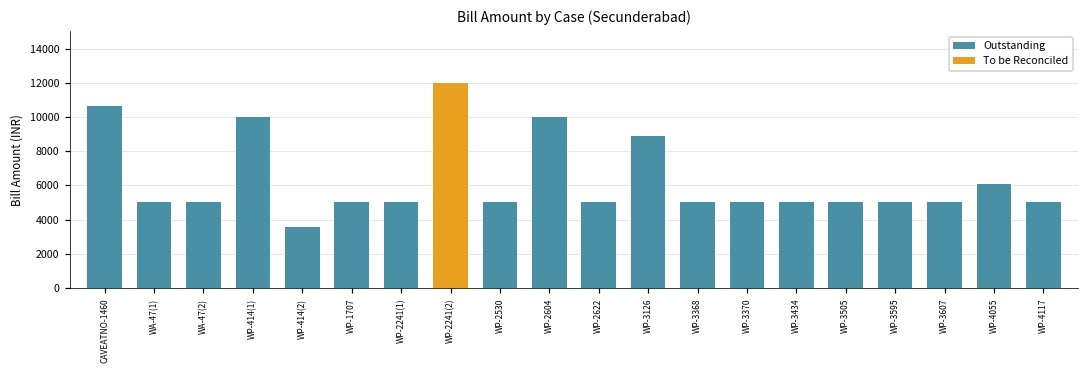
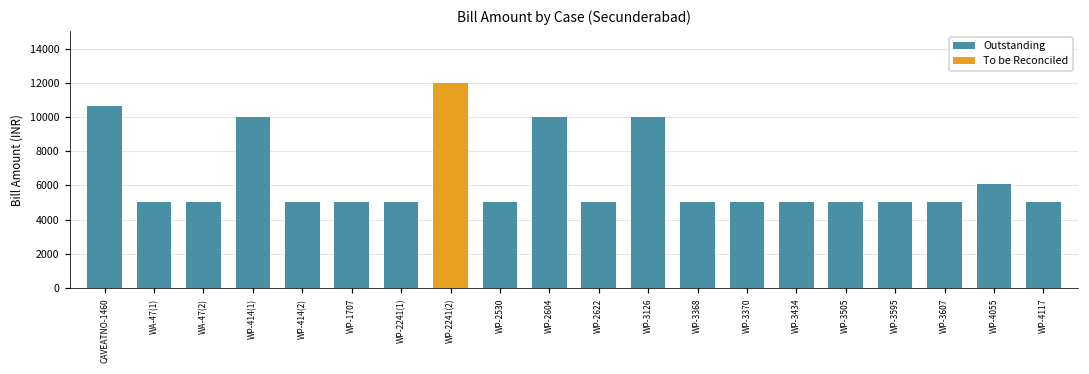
Outstanding, WP-414(2): 3600 -> 5000
Outstanding, WP-3126: 8900 -> 10000
